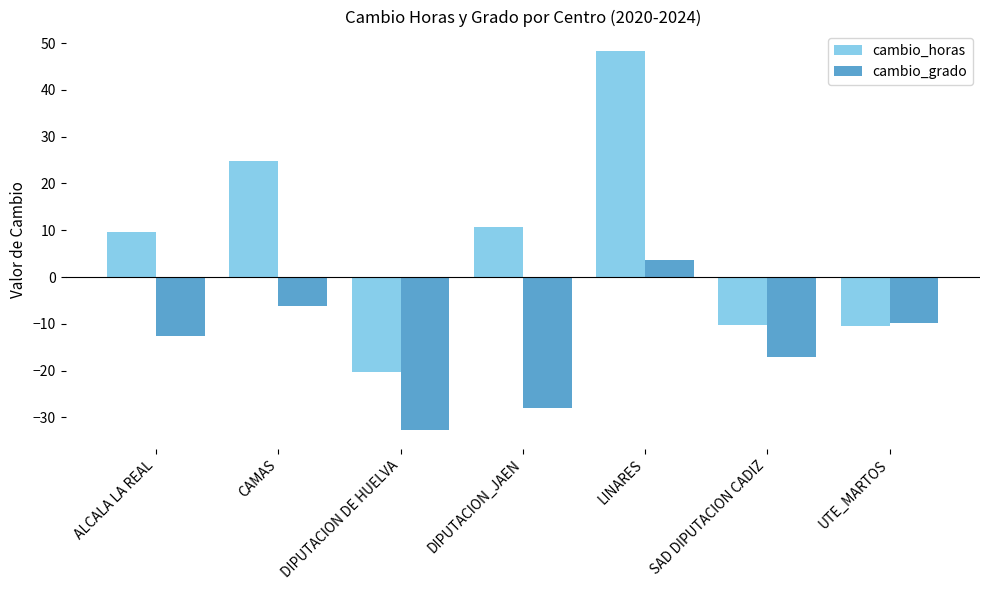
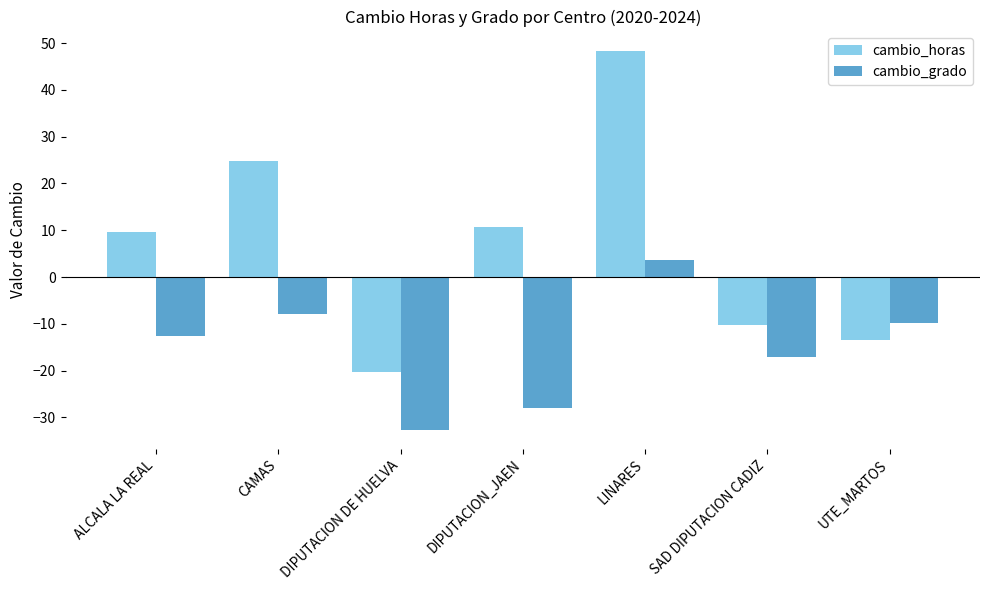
cambio_grado, CAMAS: -6 -> -8
cambio_horas, UTE_MARTOS: -10 -> -14
